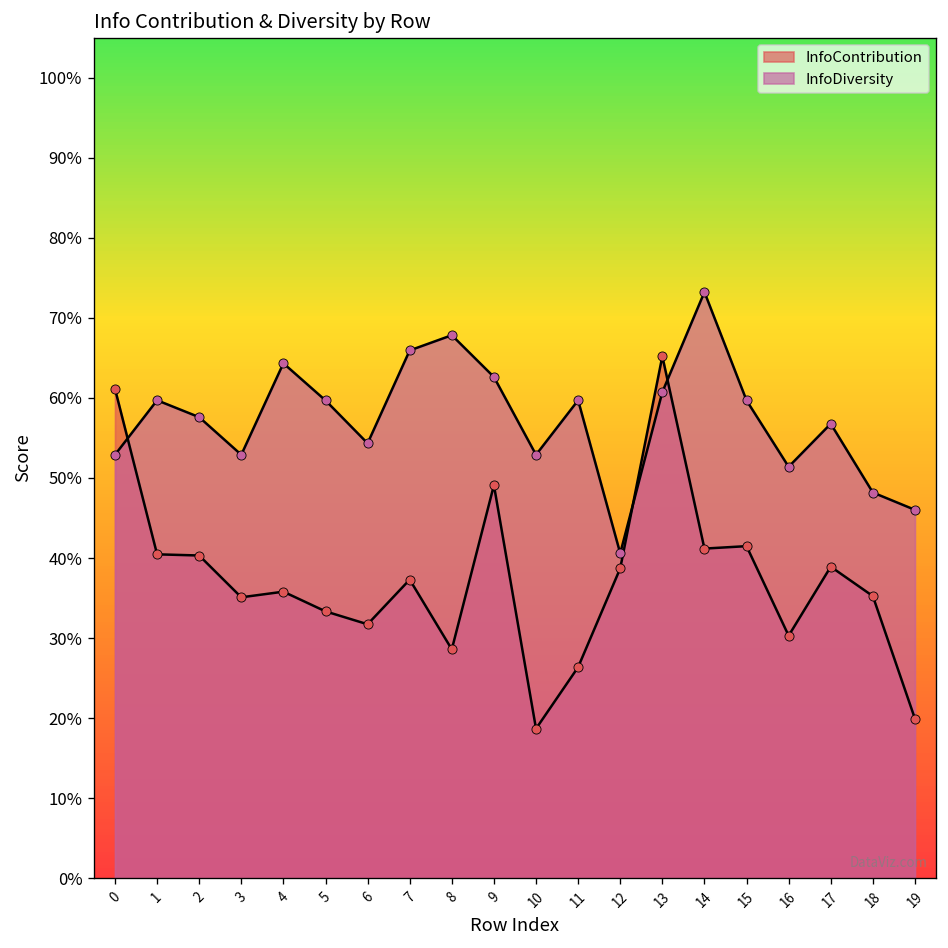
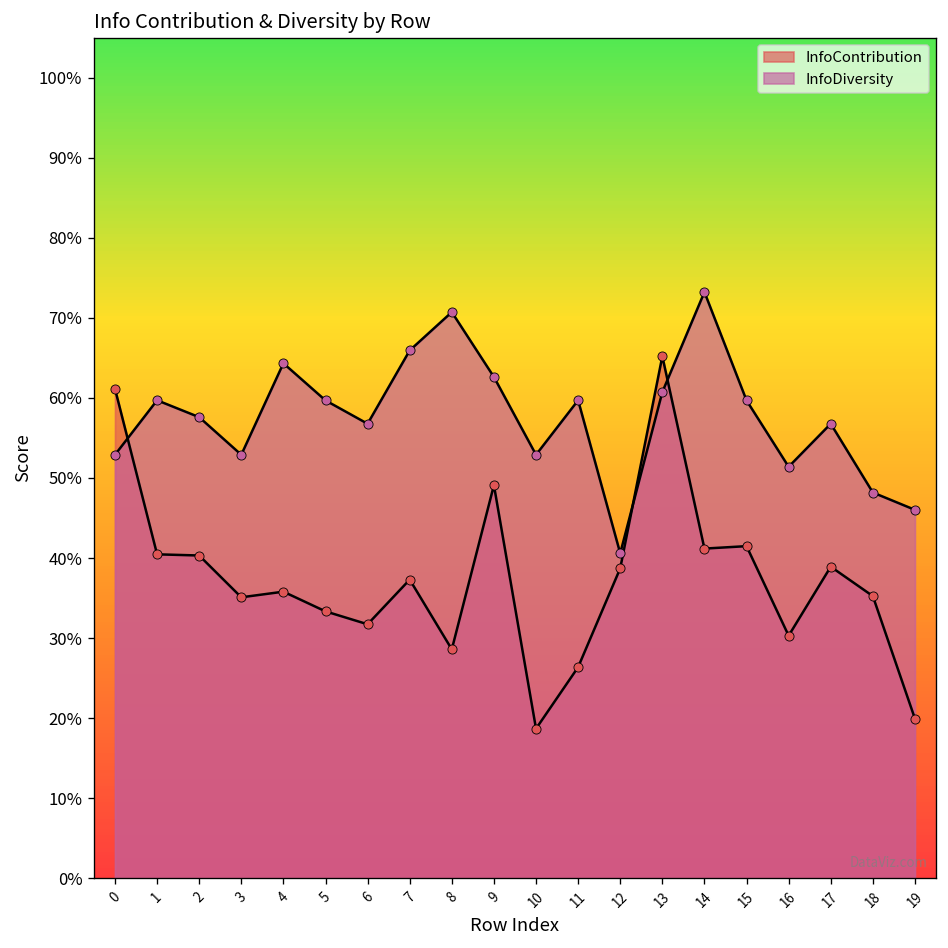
InfoDiversity, 6: 54% -> 57%
InfoDiversity, 8: 68% -> 71%
